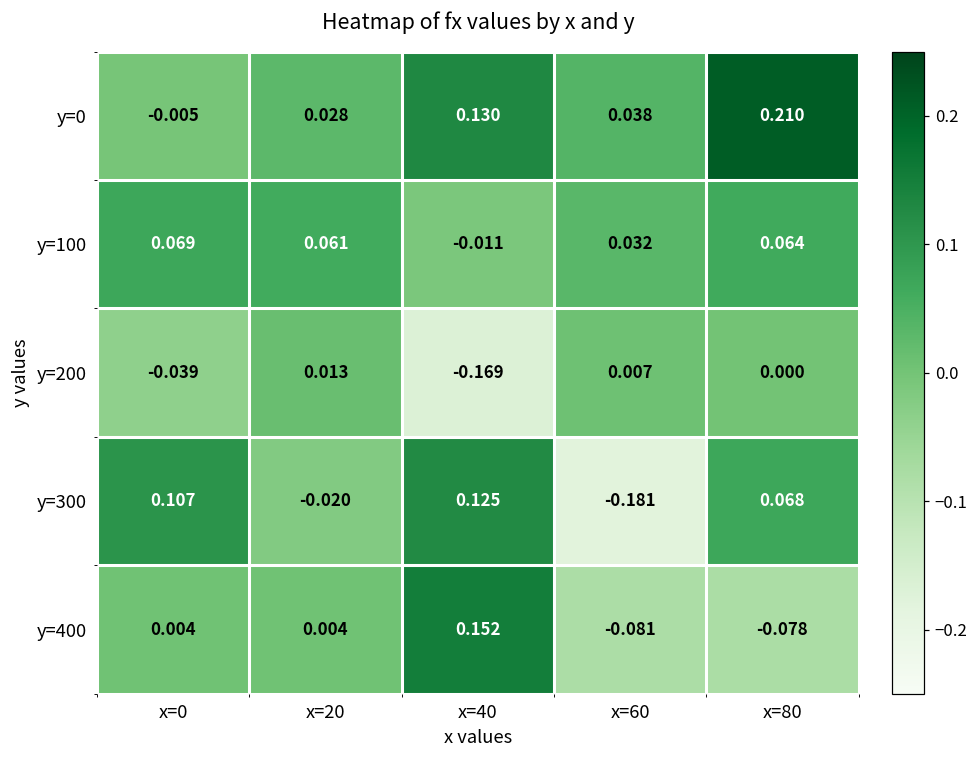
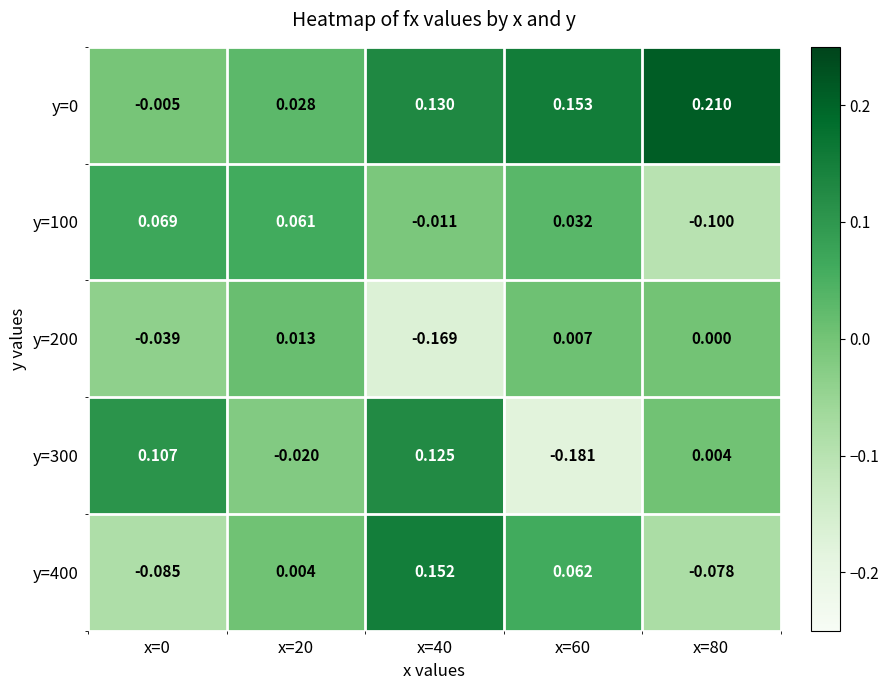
y=0, x=60: 0.038 -> 0.153
y=100, x=80: 0.064 -> -0.100
y=300, x=80: 0.068 -> 0.004
y=400, x=0: 0.004 -> -0.085
y=400, x=60: -0.081 -> 0.062
